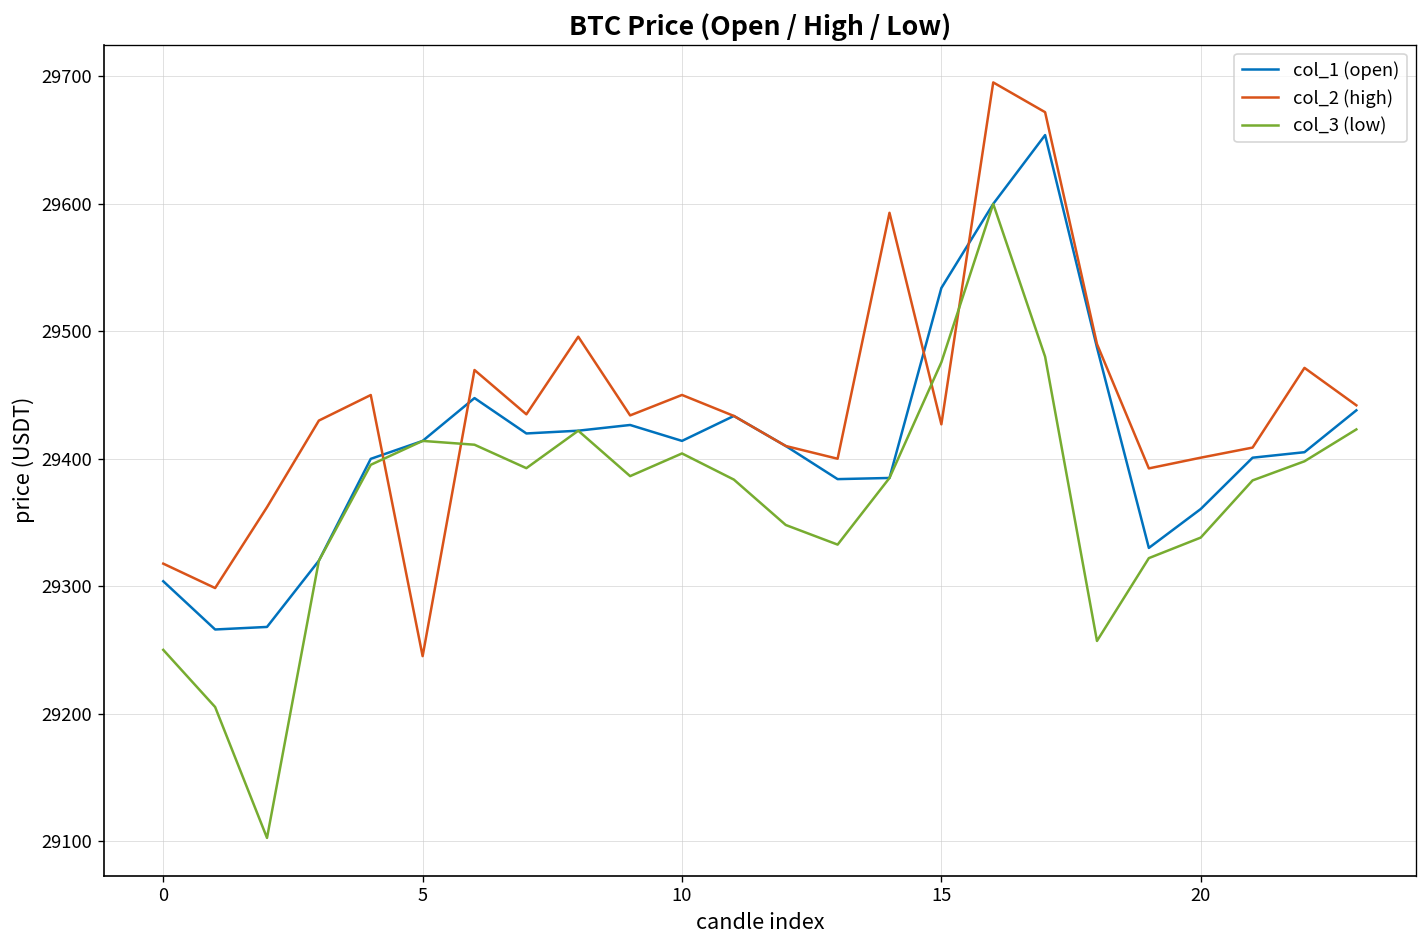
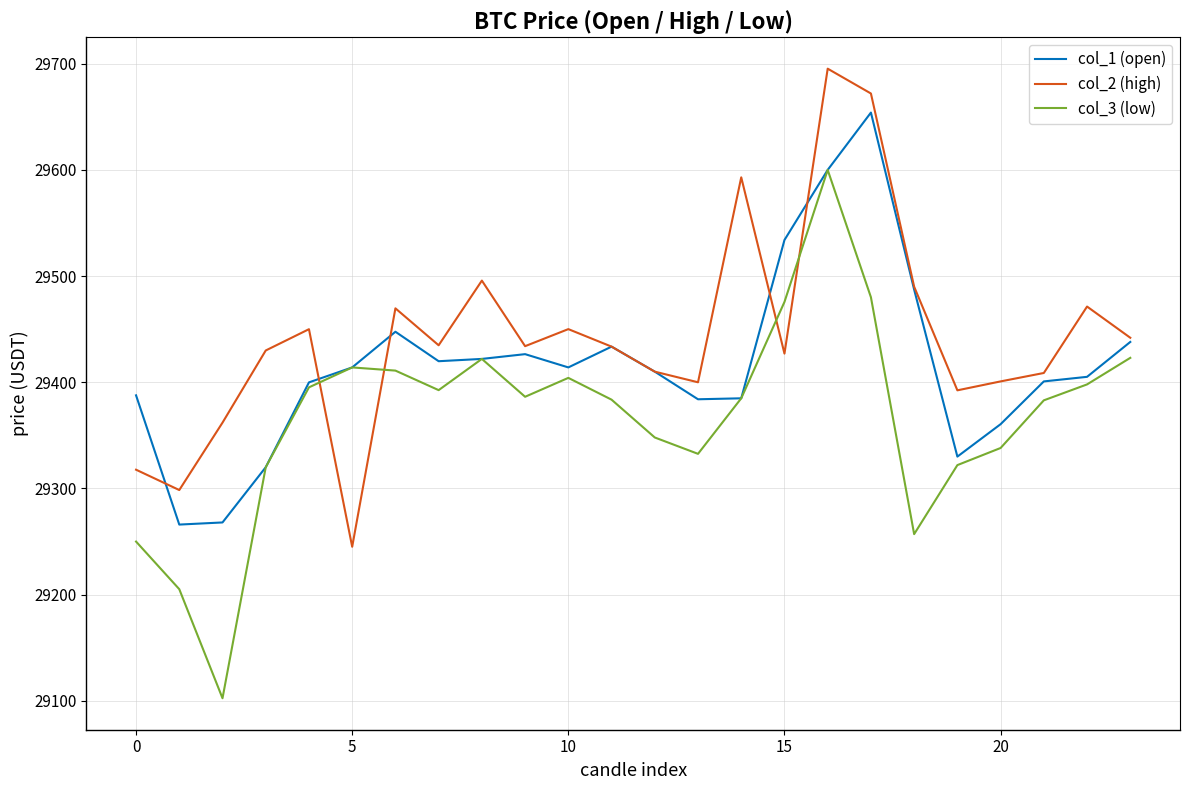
col_1 (open), 0: 29304 -> 29388
